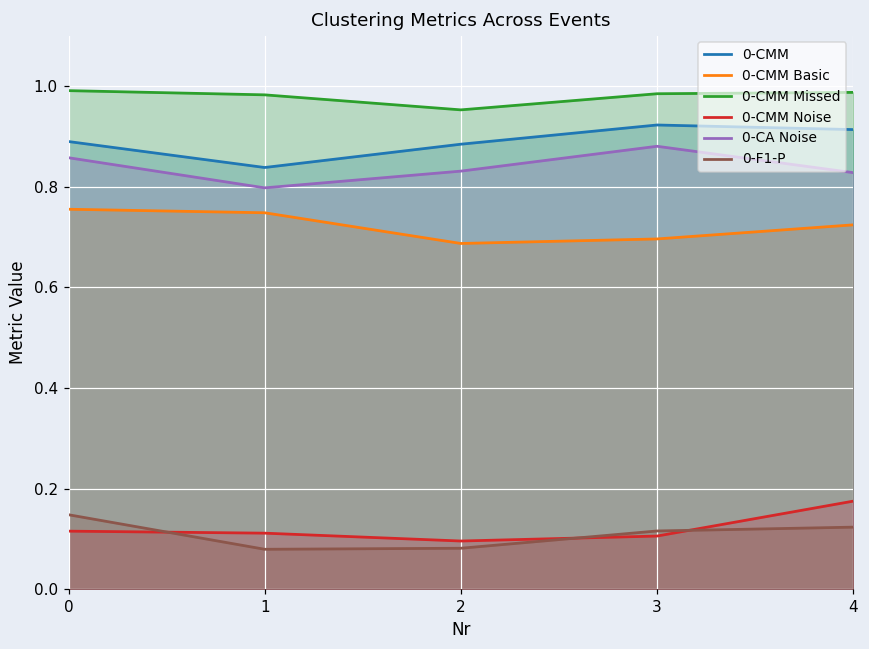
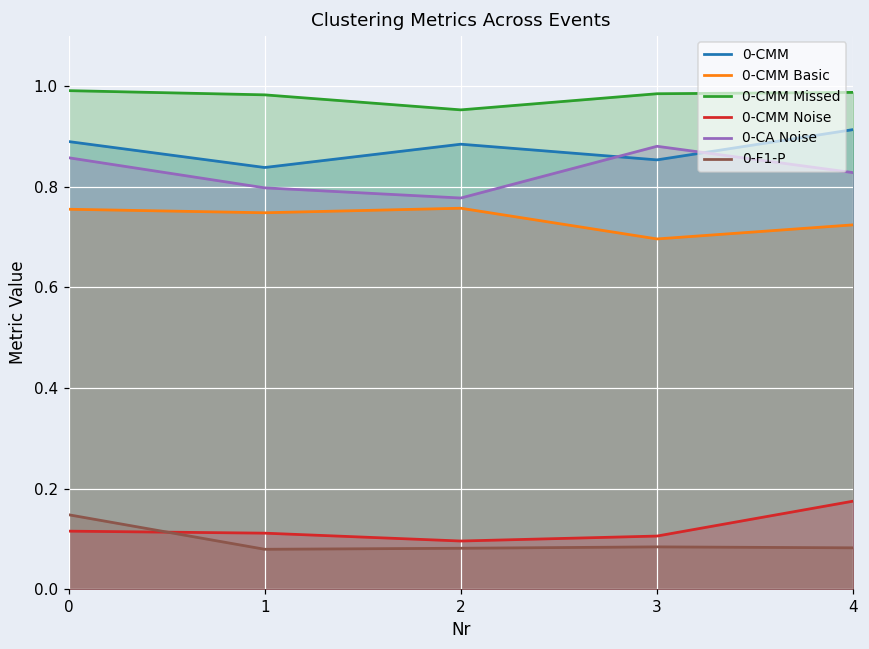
0-CMM Basic, 2: 0.69 -> 0.76
0-CA Noise, 2: 0.83 -> 0.78
0-CMM, 3: 0.92 -> 0.85
0-F1-P, 3: 0.12 -> 0.08
0-F1-P, 4: 0.12 -> 0.08
